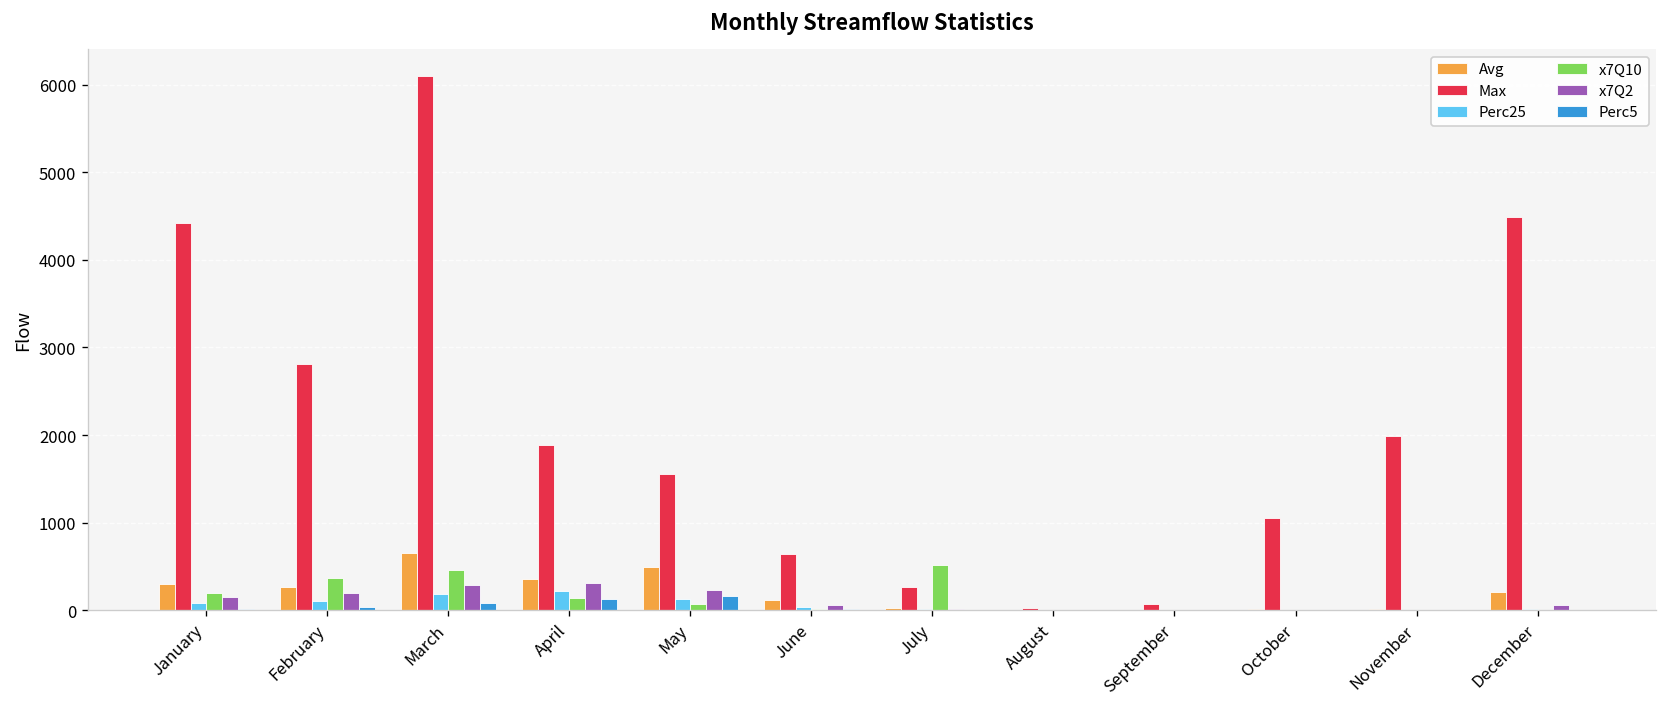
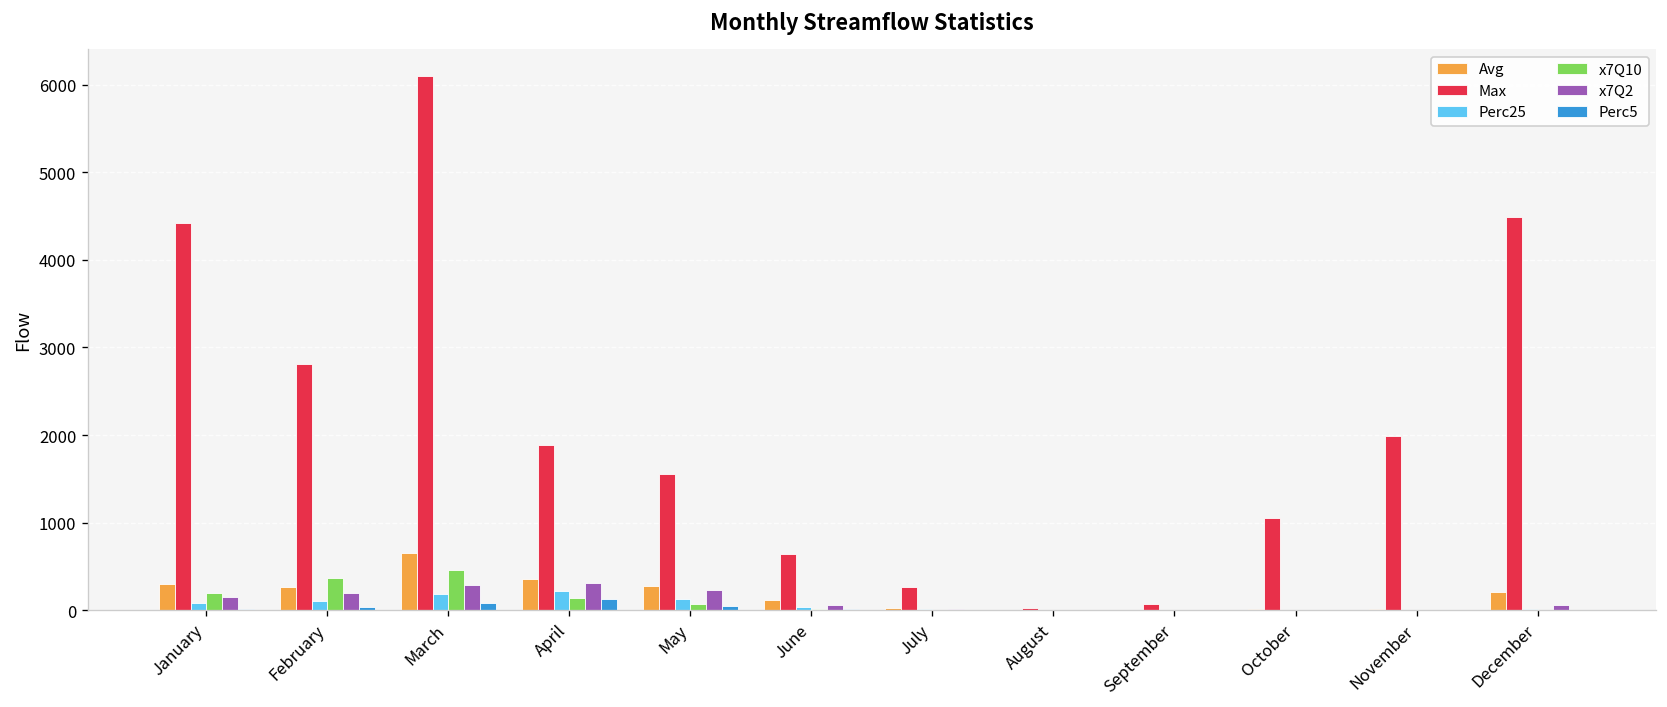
Avg, May: 500 -> 300
Perc5, May: 200 -> 0
x7Q10, July: 500 -> 0
